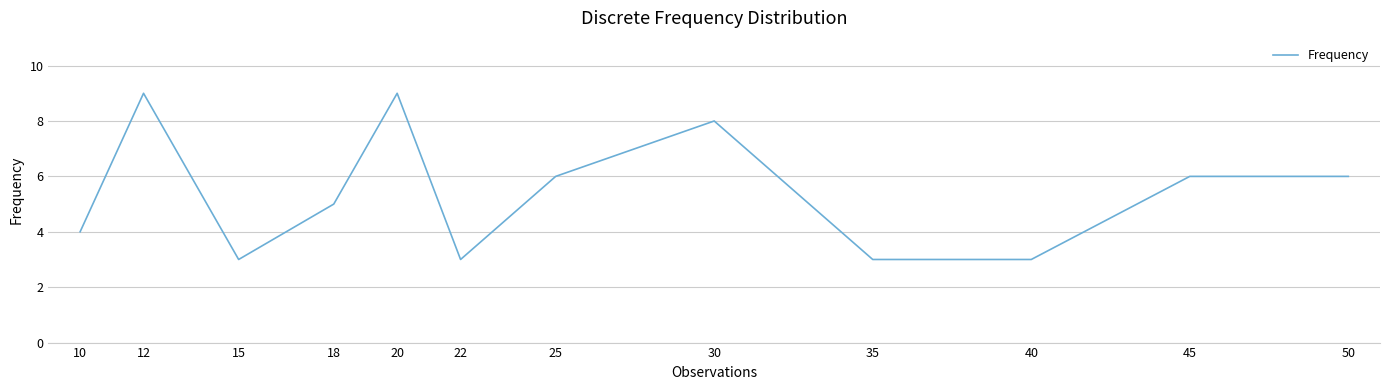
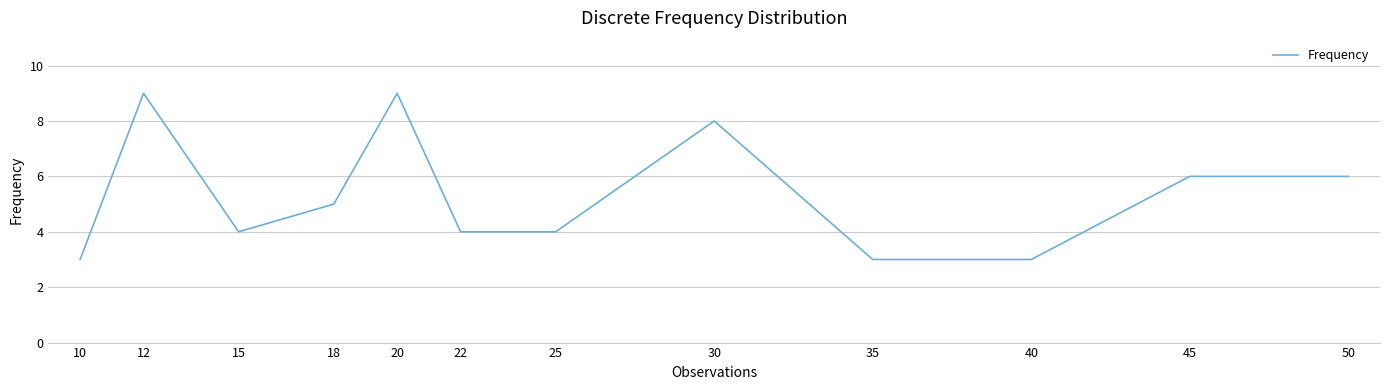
10: 4 -> 3
15: 3 -> 4
22: 3 -> 4
25: 6 -> 4
